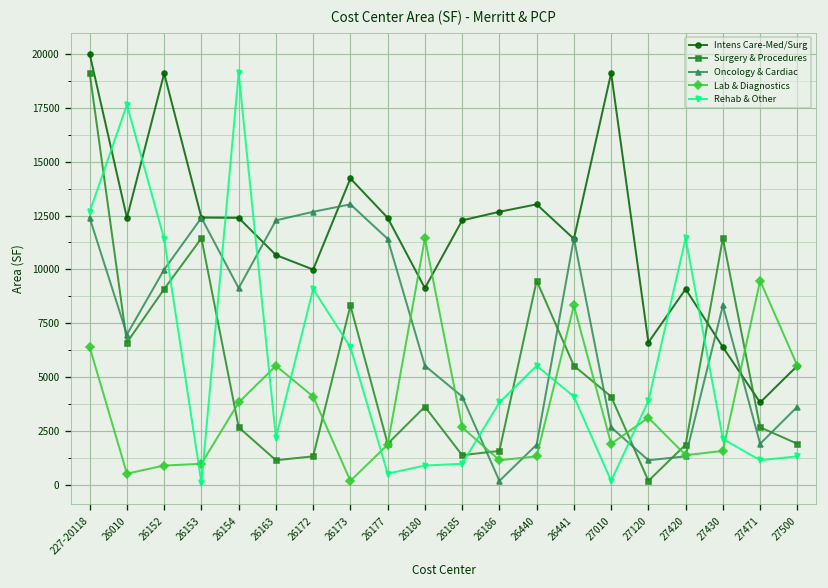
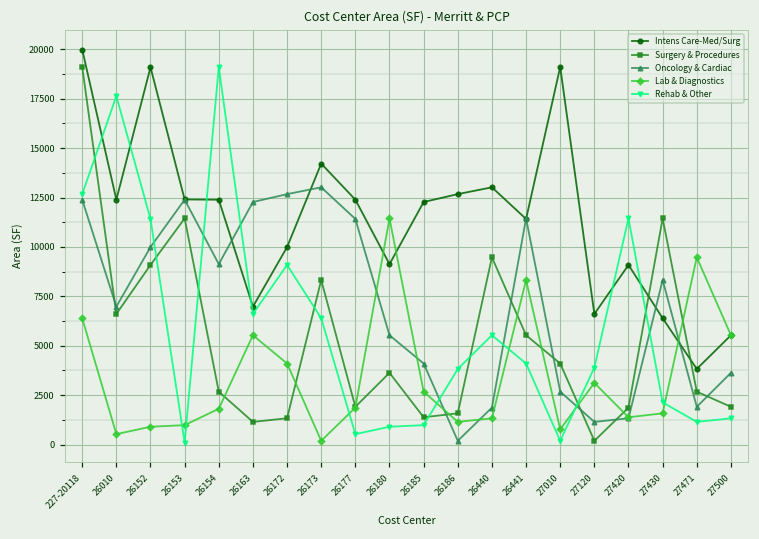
Lab & Diagnostics, 26154: 3800 -> 1800
Intens Care-Med/Surg, 26163: 10700 -> 7000
Rehab & Other, 26163: 2200 -> 6600
Lab & Diagnostics, 27010: 1900 -> 800
